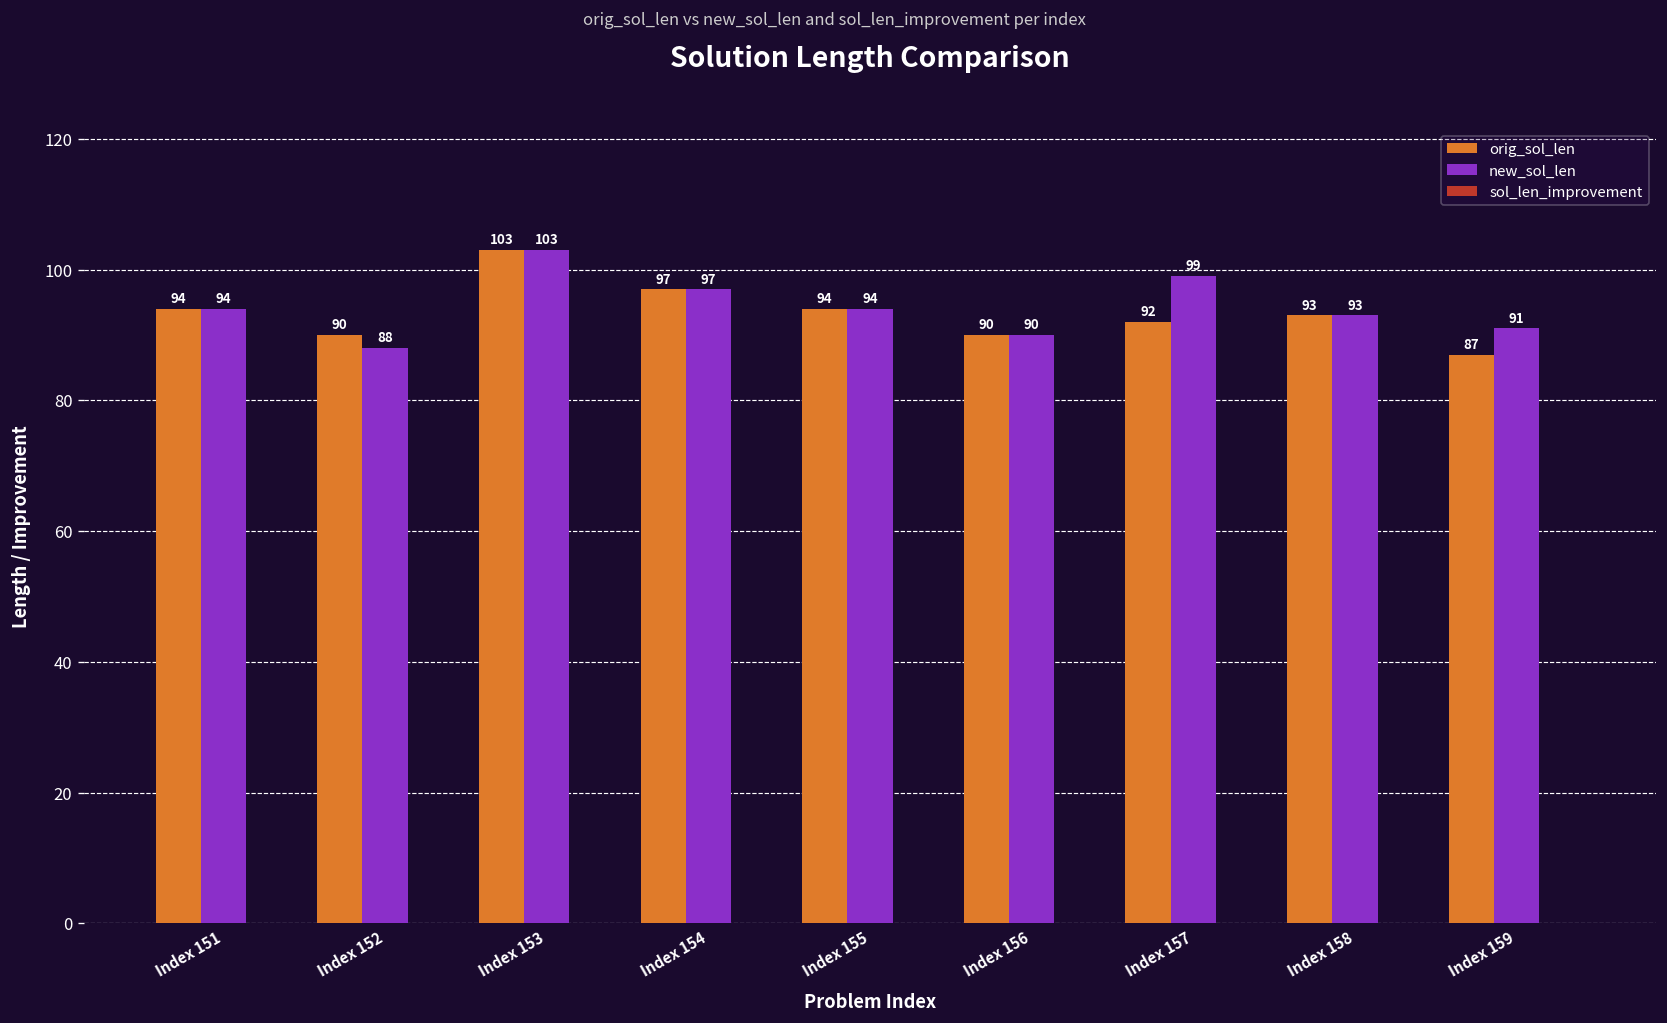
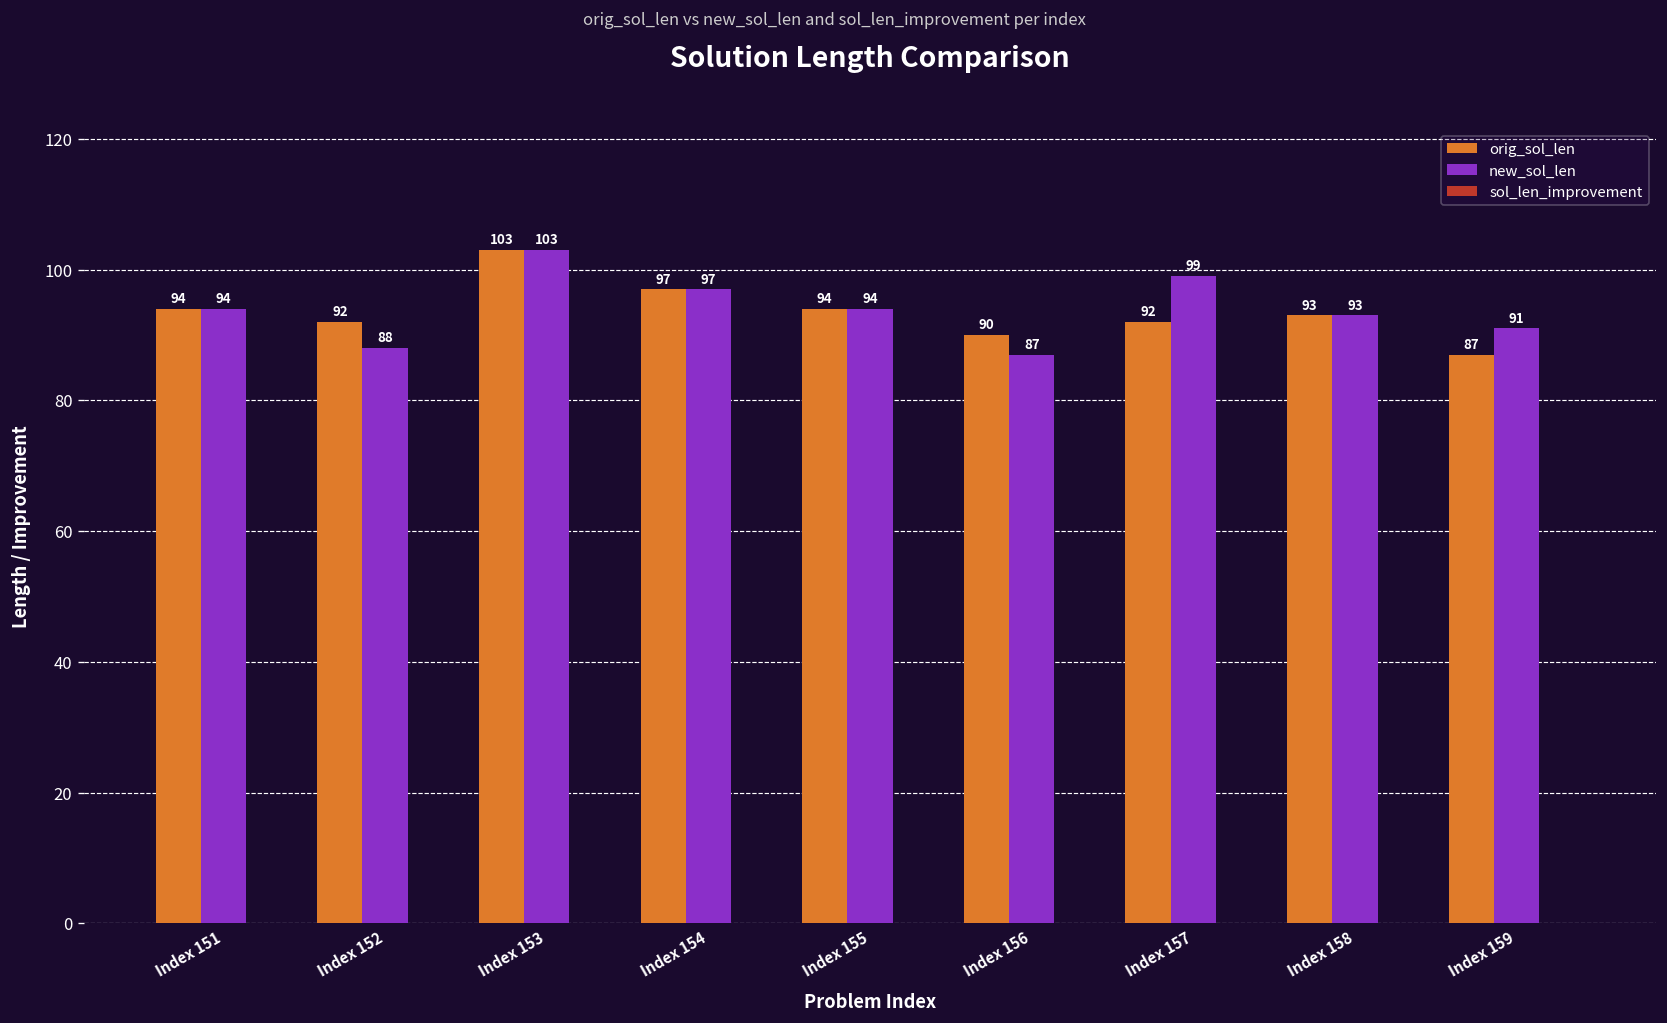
orig_sol_len, Index 152: 90 -> 92
new_sol_len, Index 156: 90 -> 87
